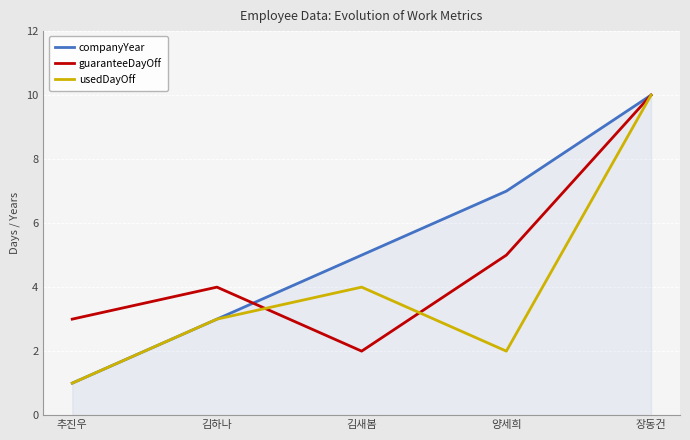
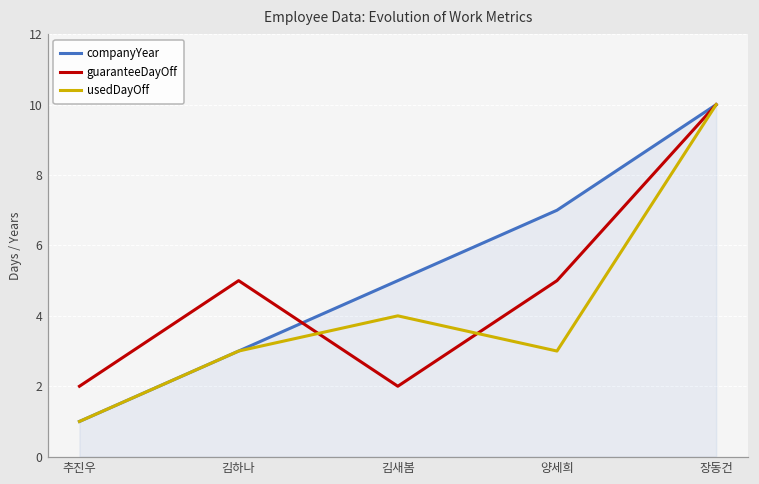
guaranteeDayOff, 추진우: 3 -> 2
guaranteeDayOff, 김하나: 4 -> 5
usedDayOff, 양세희: 2 -> 3
